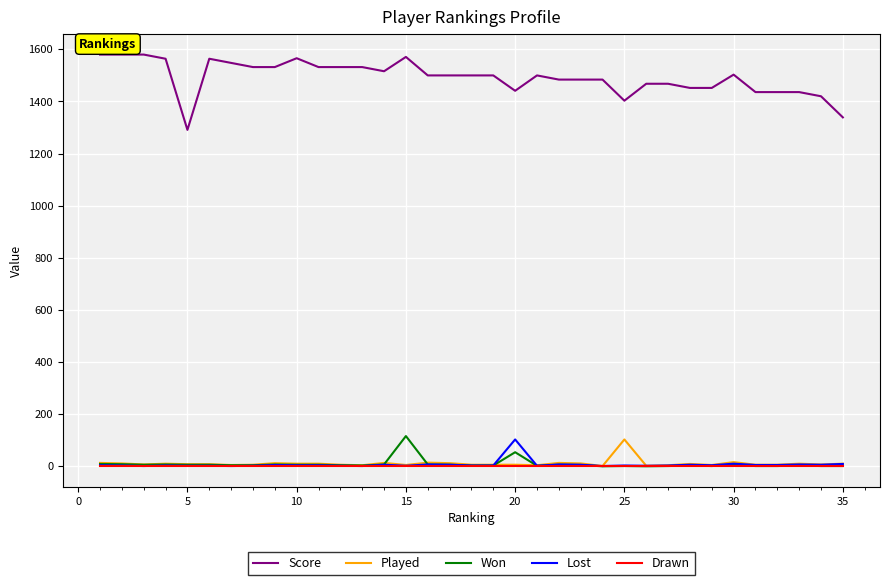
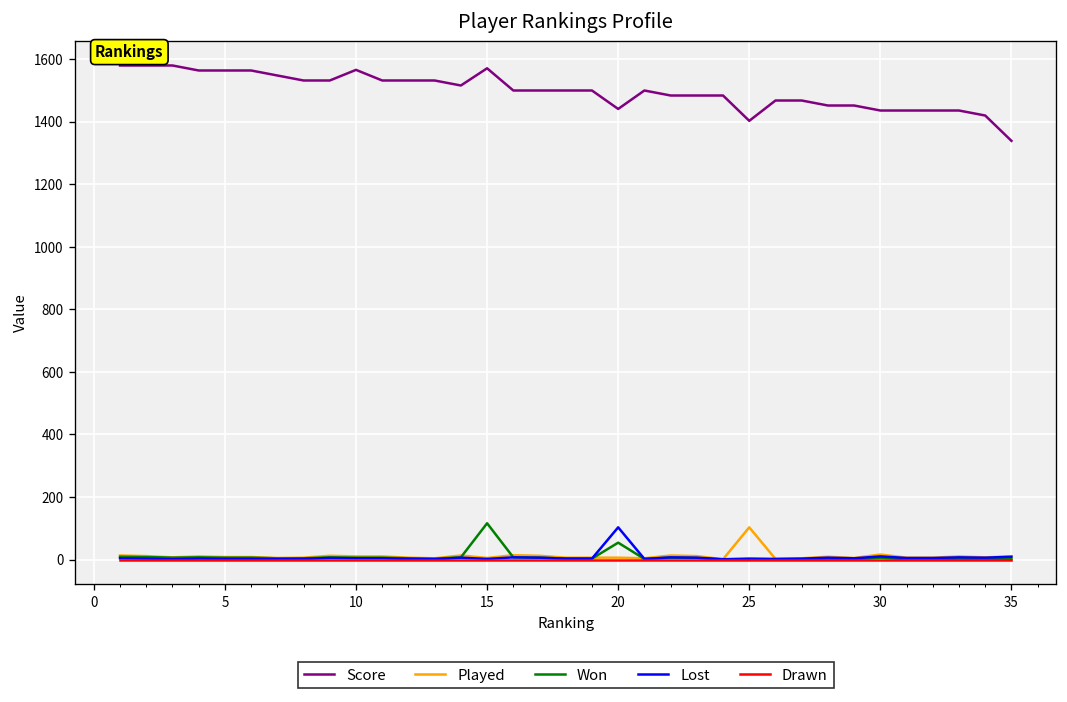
Score, 5: 1290 -> 1560
Score, 30: 1500 -> 1440
